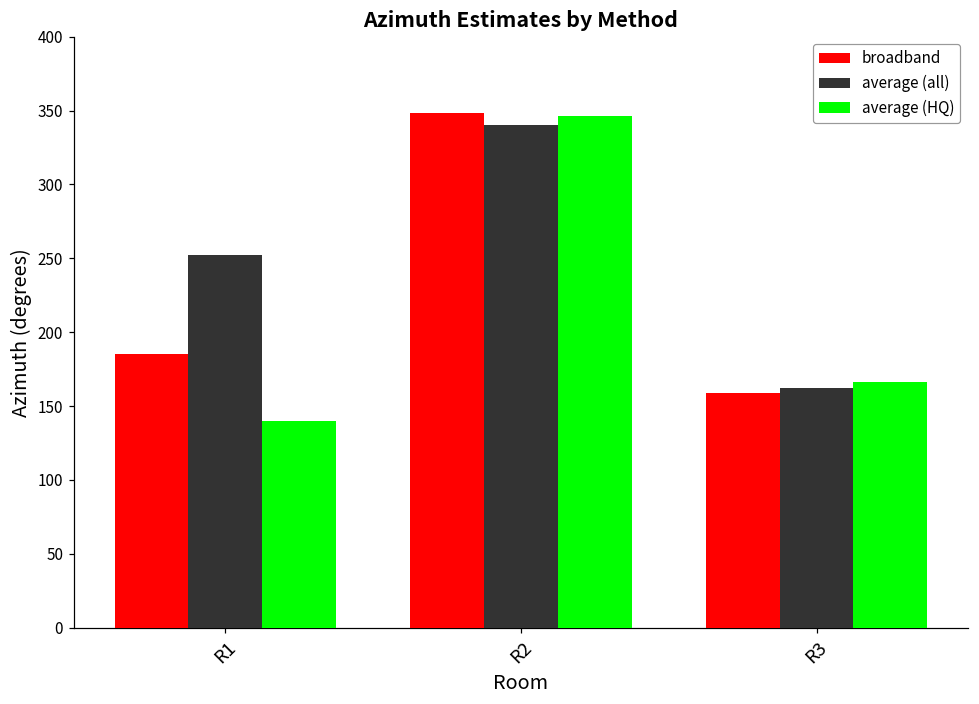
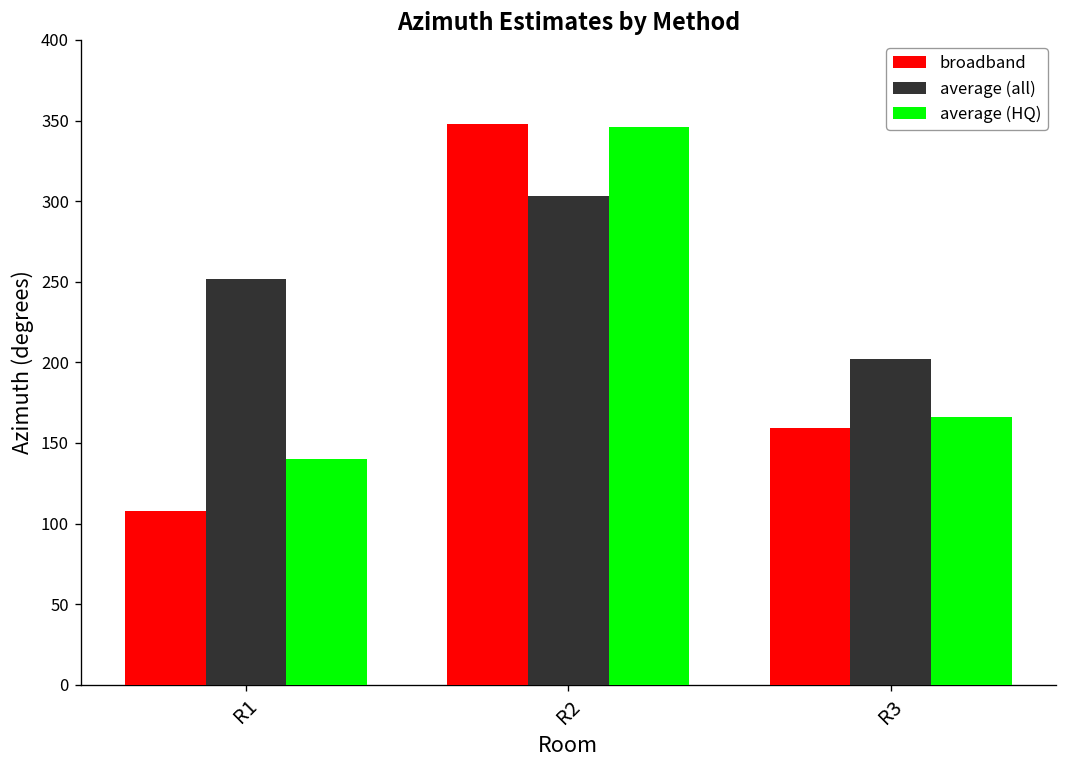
broadband, R1: 185 -> 108
average (all), R2: 340 -> 303
average (all), R3: 162 -> 202
